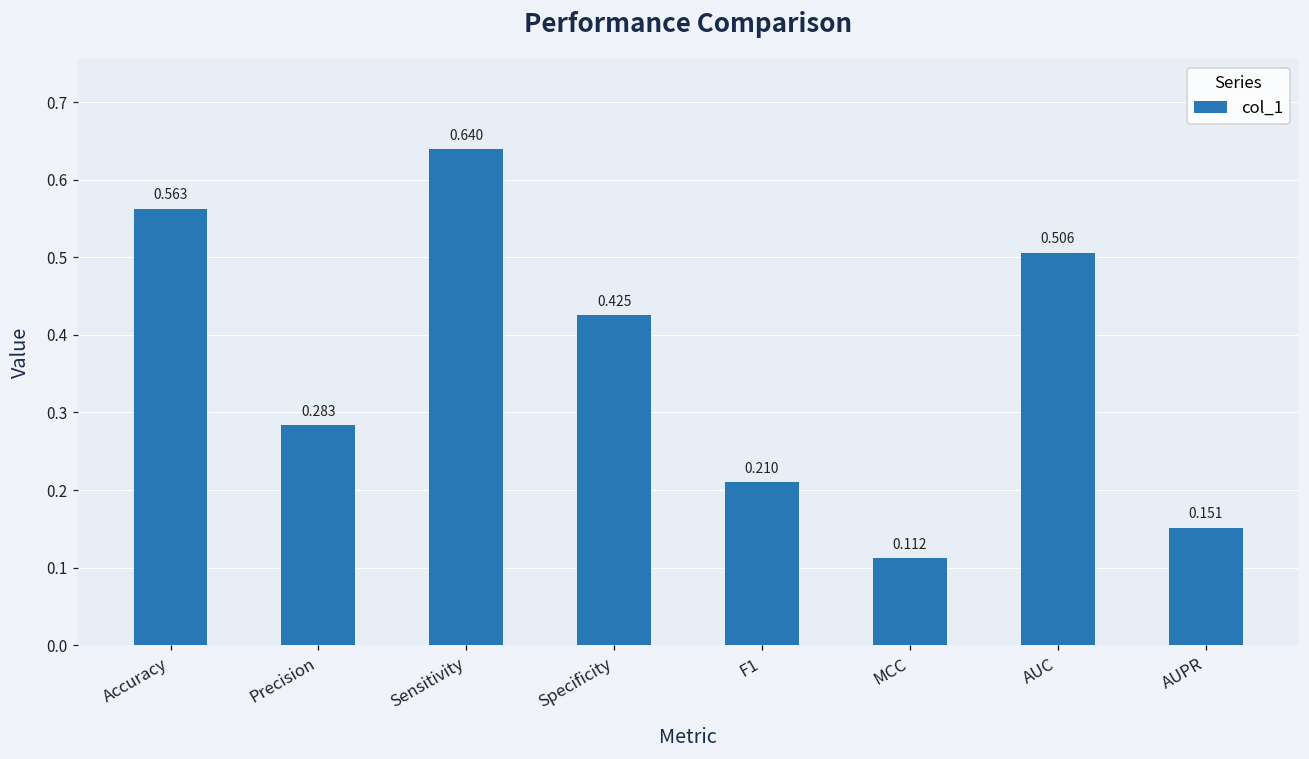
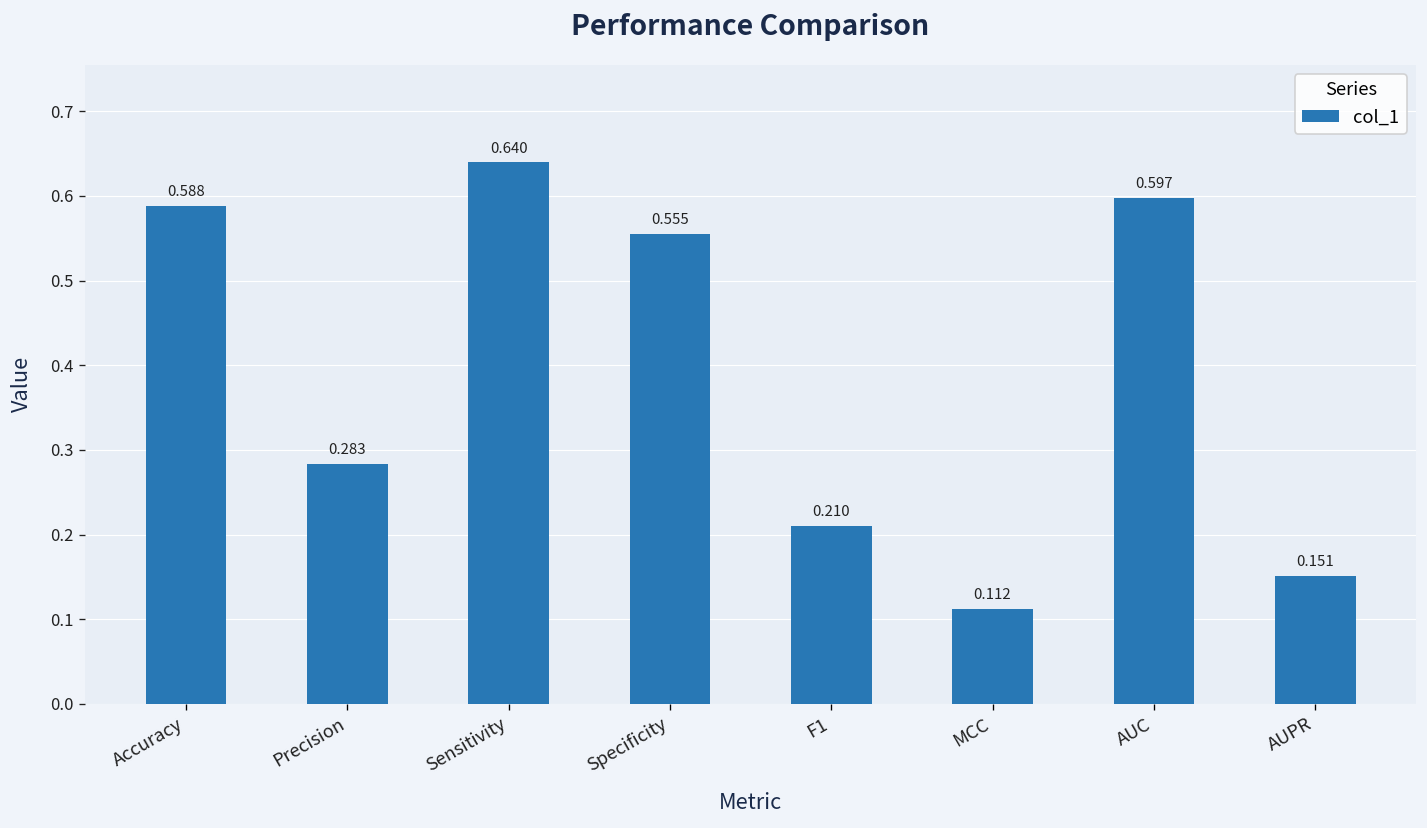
Accuracy: 0.563 -> 0.588
Specificity: 0.425 -> 0.555
AUC: 0.506 -> 0.597
